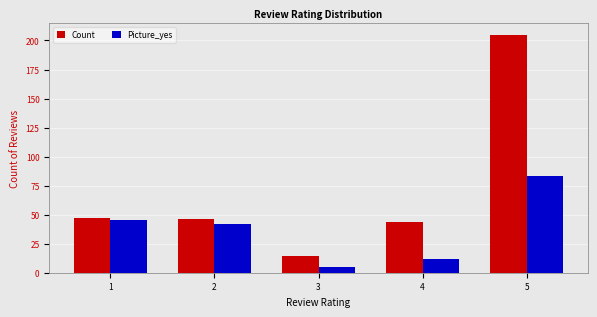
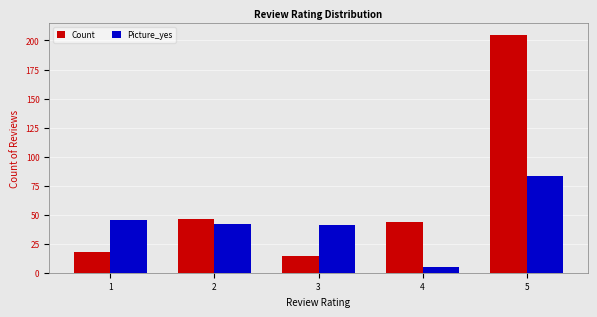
Count, 1: 47 -> 18
Picture_yes, 3: 5 -> 41
Picture_yes, 4: 12 -> 5
